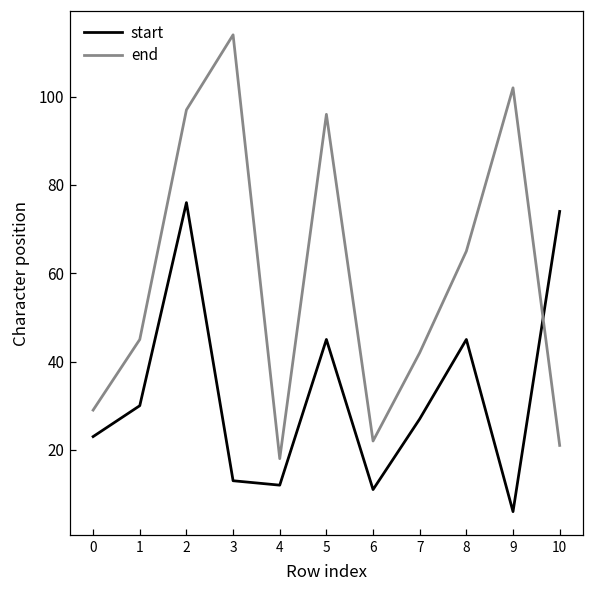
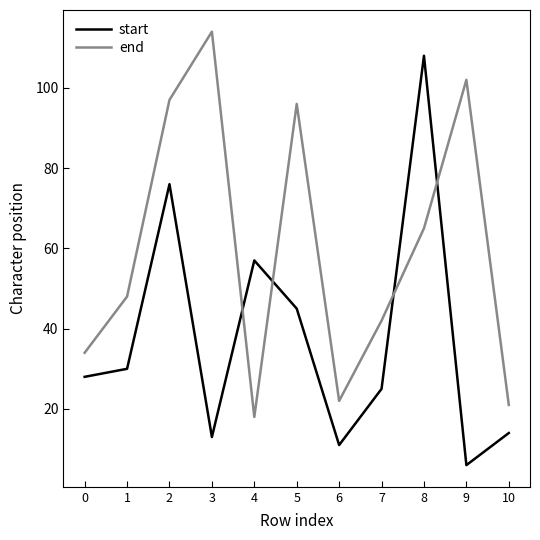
start, 0: 23 -> 28
end, 0: 29 -> 34
end, 1: 45 -> 48
start, 4: 12 -> 57
start, 7: 27 -> 25
start, 8: 45 -> 108
start, 10: 74 -> 14
